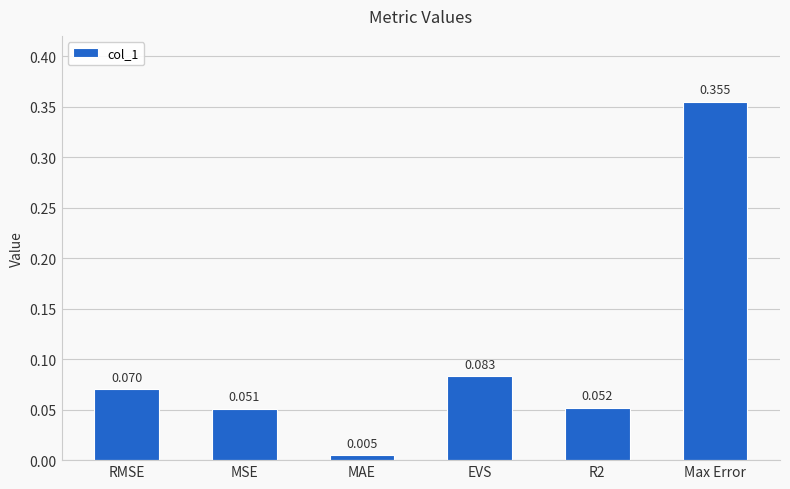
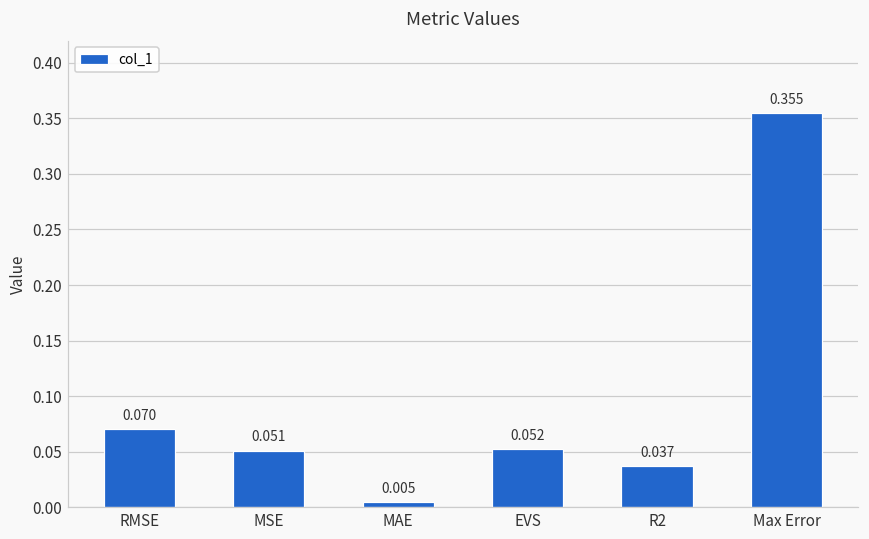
EVS: 0.083 -> 0.052
R2: 0.052 -> 0.037
